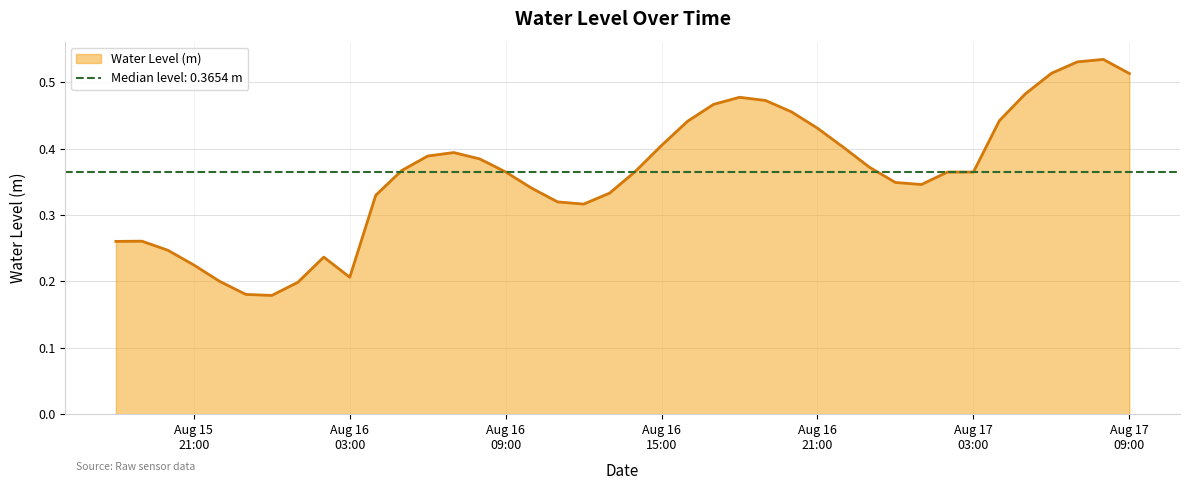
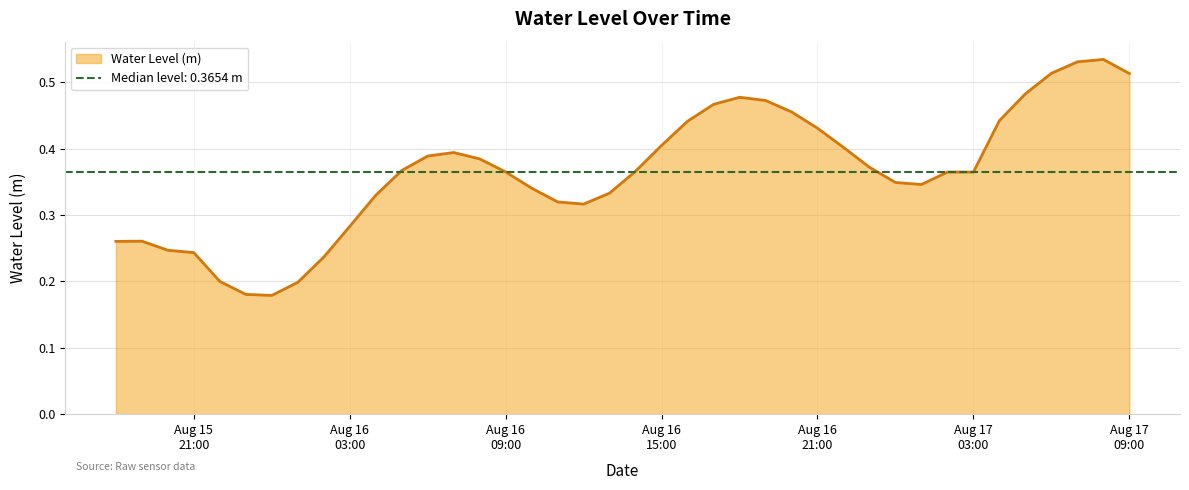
Aug 15 21:00: 0.22 -> 0.24
Aug 16 03:00: 0.21 -> 0.28
